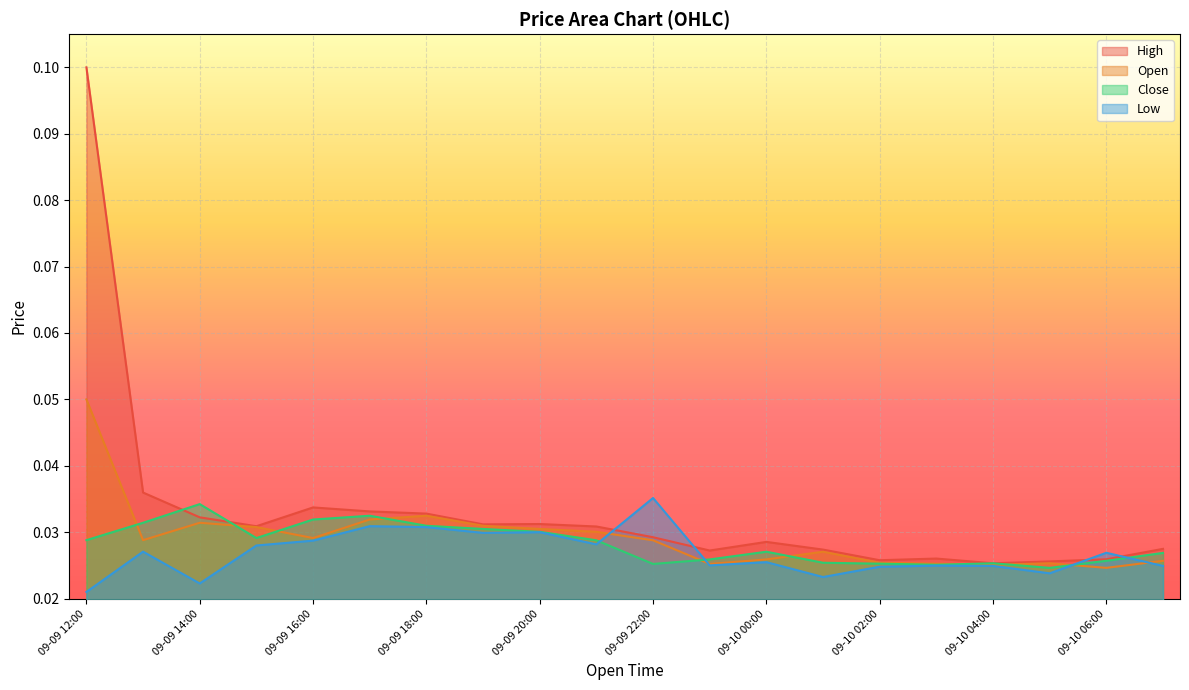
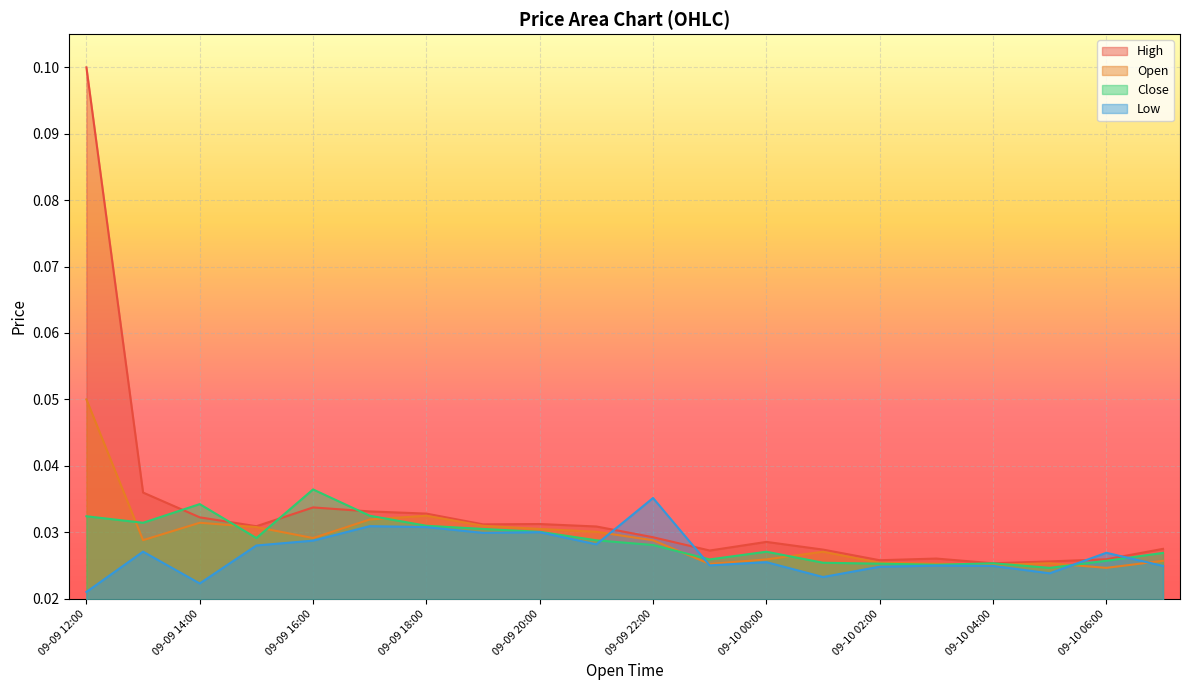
Close, 09-09 12:00: 0.029 -> 0.032
Close, 09-09 16:00: 0.032 -> 0.036
Close, 09-09 22:00: 0.025 -> 0.028
